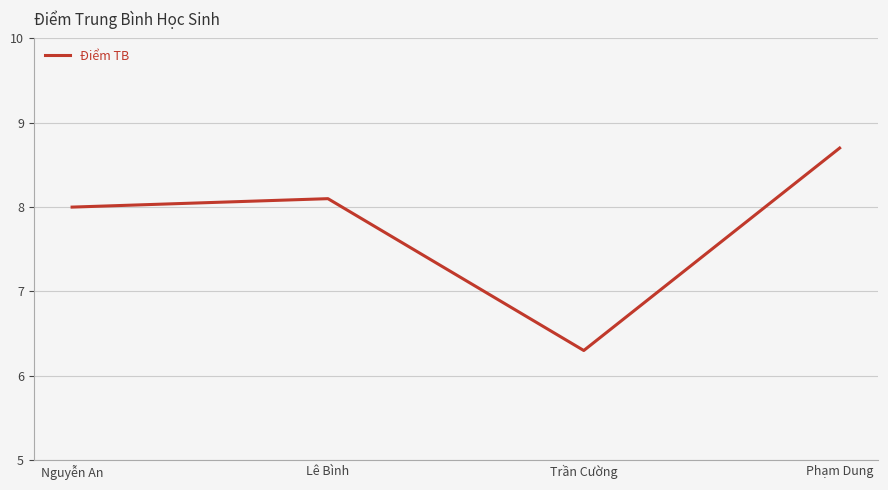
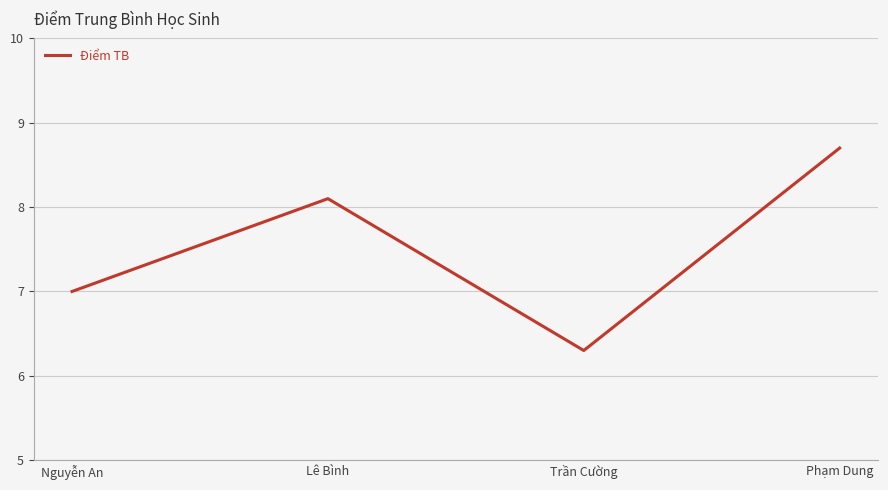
Nguyễn An: 8 -> 7
